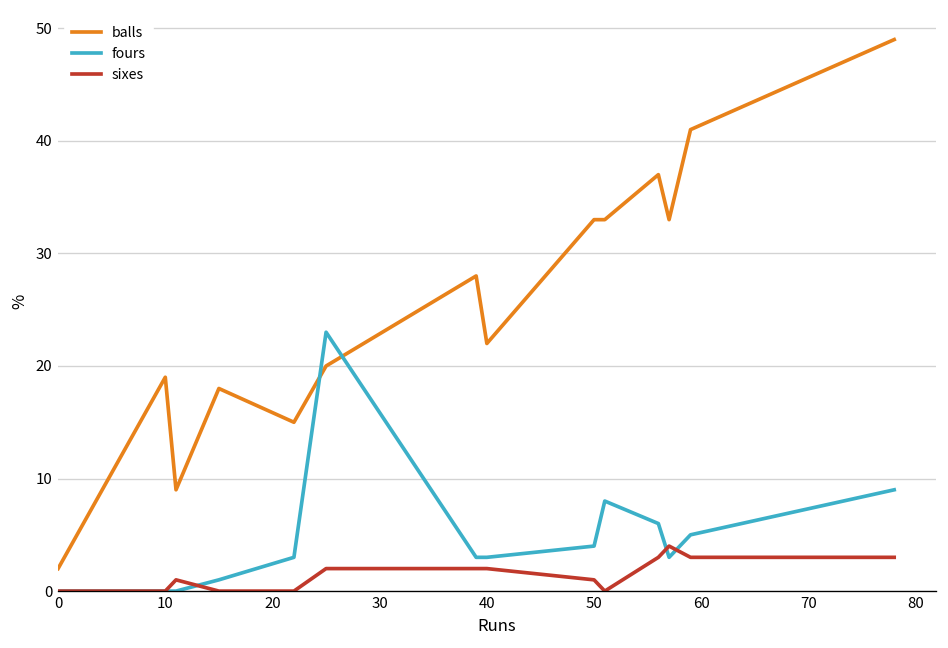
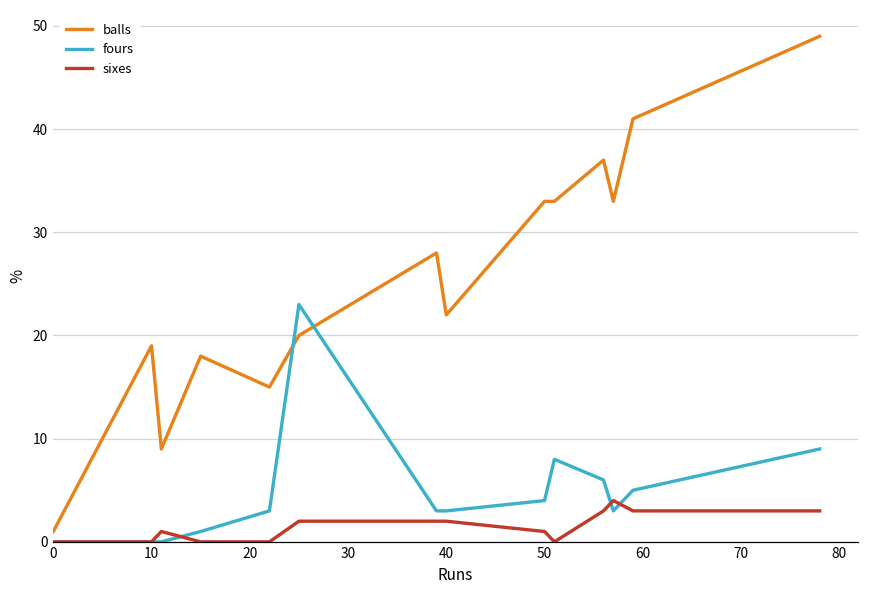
balls, 0: 2 -> 1
